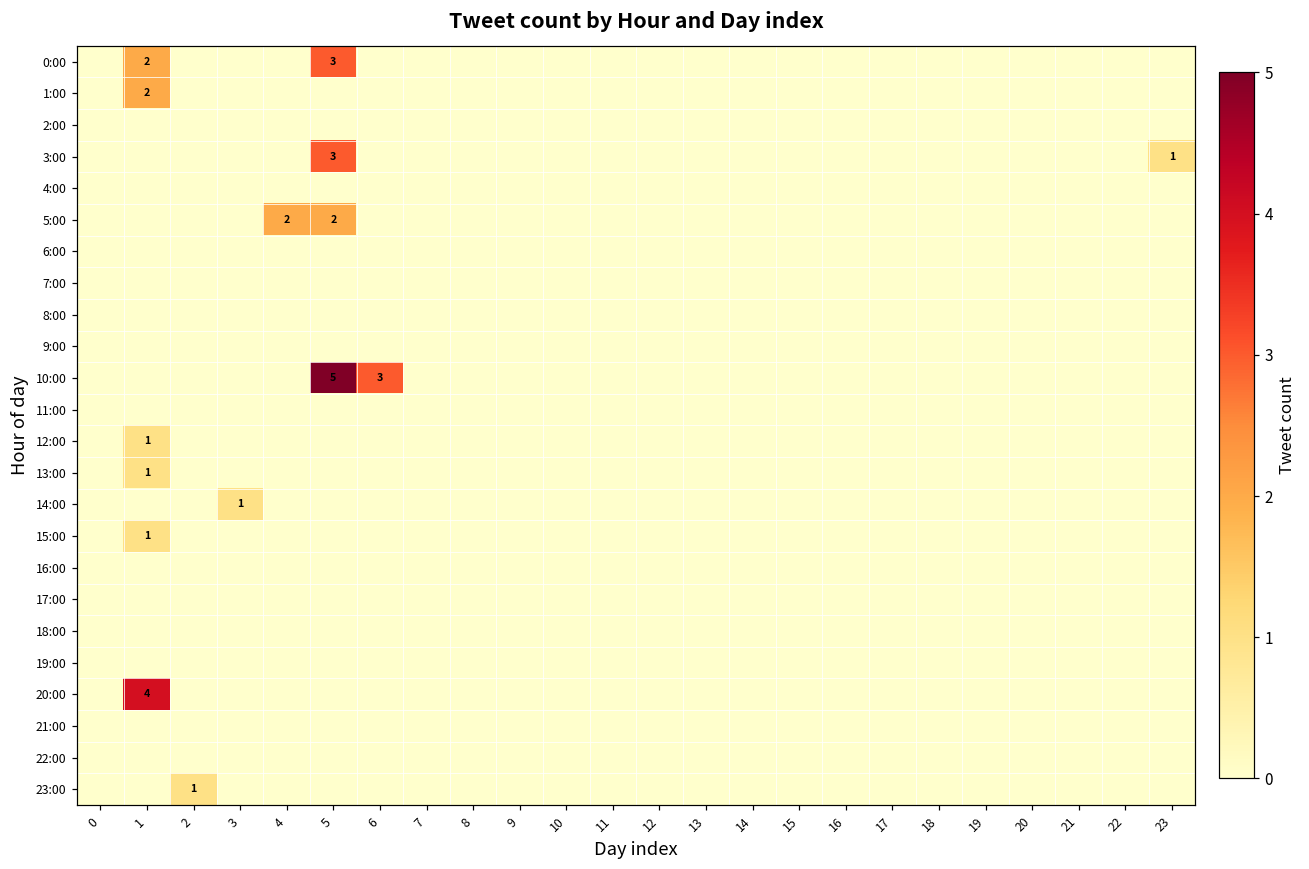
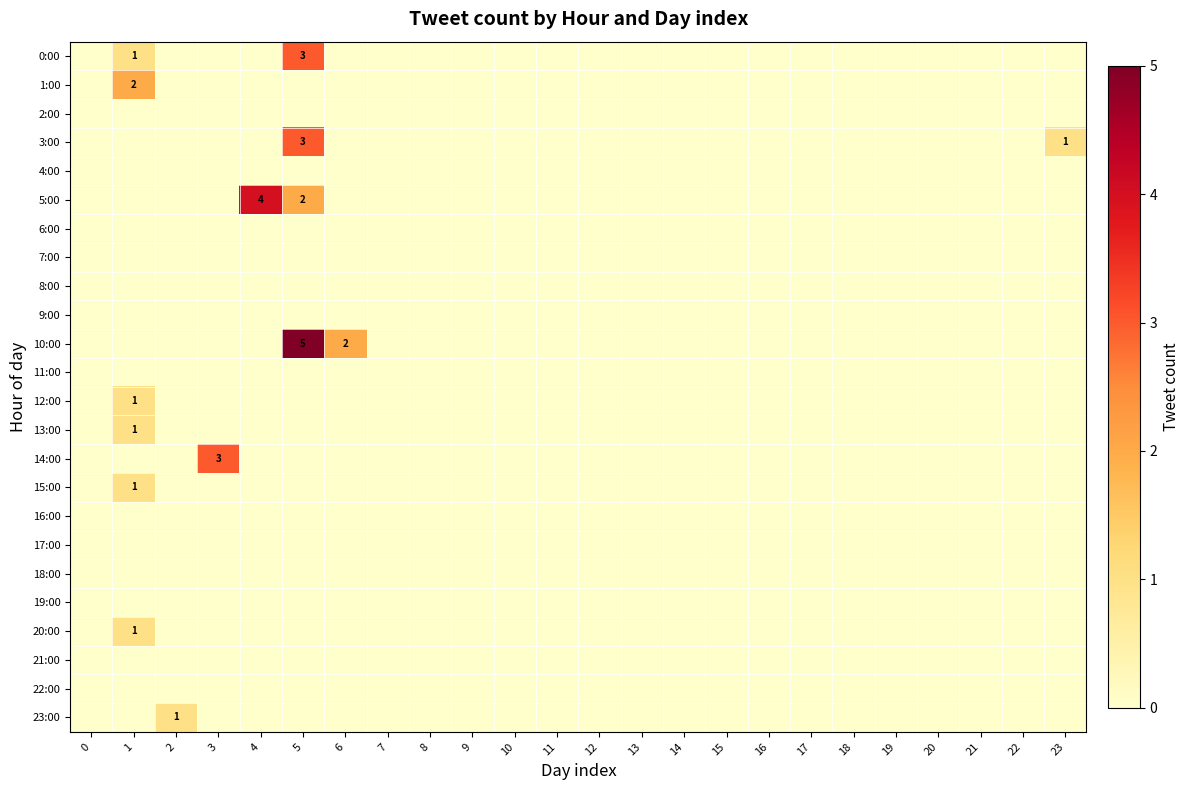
0:00, 1: 2 -> 1
5:00, 4: 2 -> 4
10:00, 6: 3 -> 2
14:00, 3: 1 -> 3
20:00, 1: 4 -> 1
